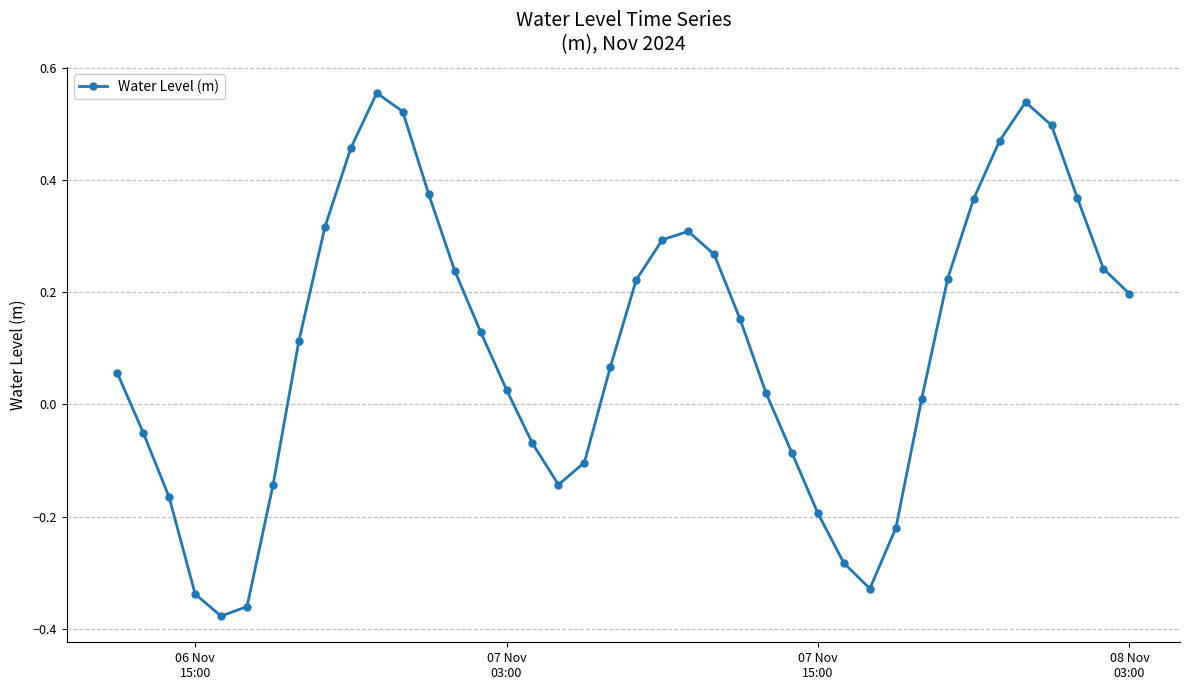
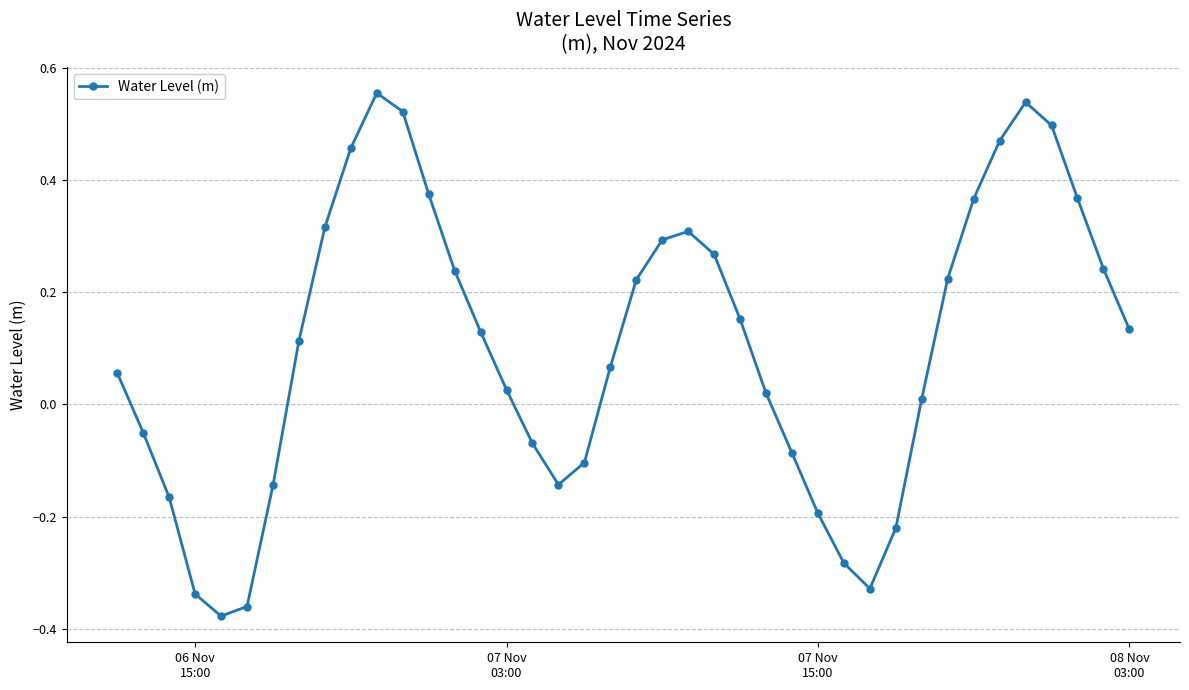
08 Nov 03:00: 0.20 -> 0.13
